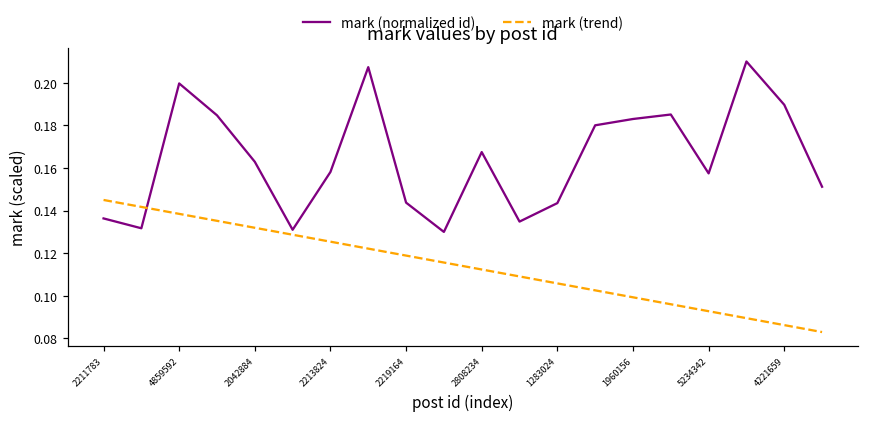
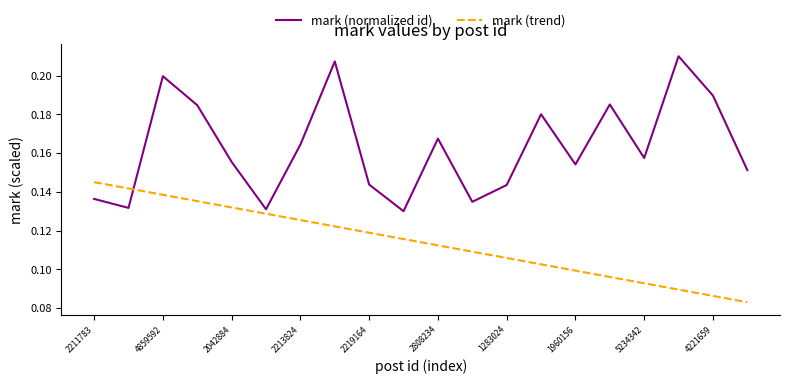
mark (normalized id), 2042884: 0.163 -> 0.155
mark (normalized id), 2213824: 0.158 -> 0.164
mark (normalized id), 1960156: 0.183 -> 0.154
